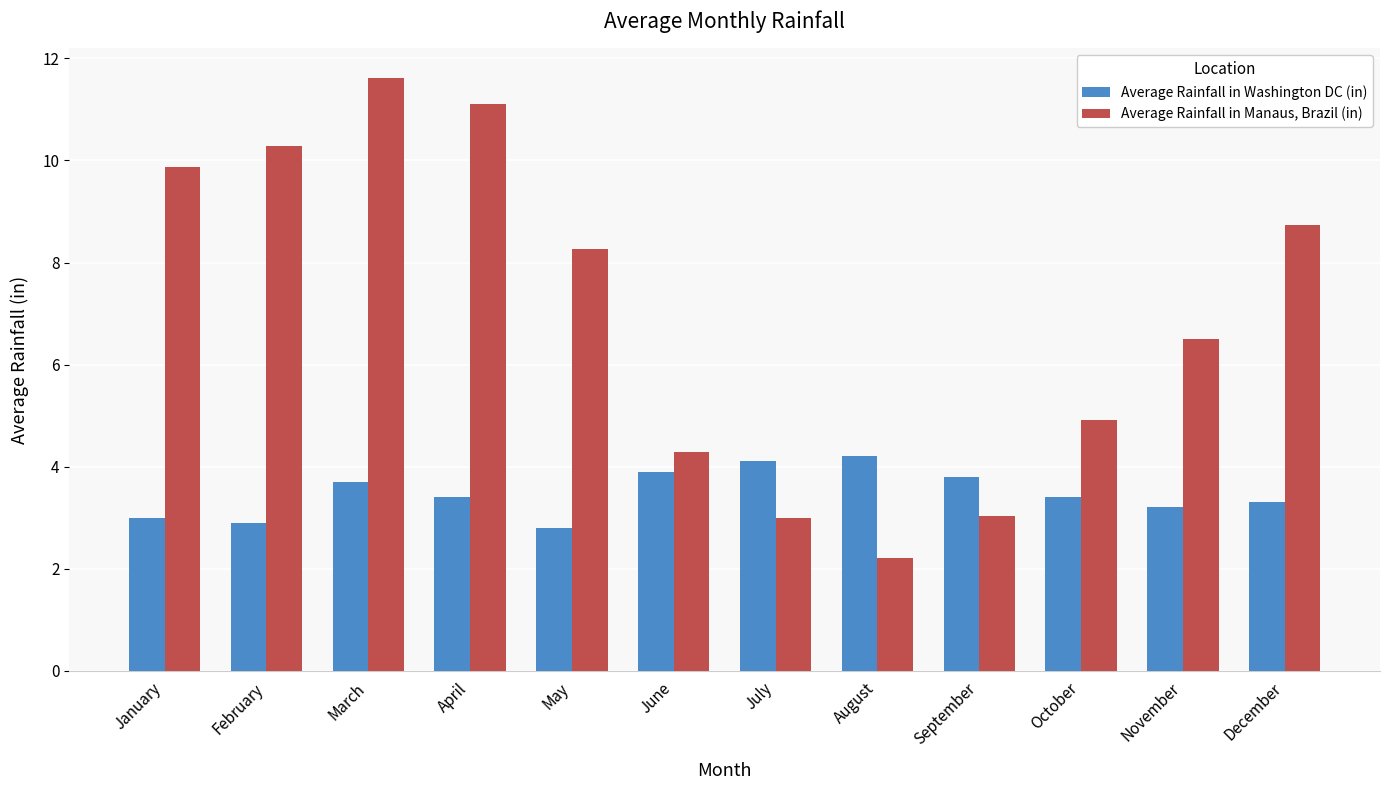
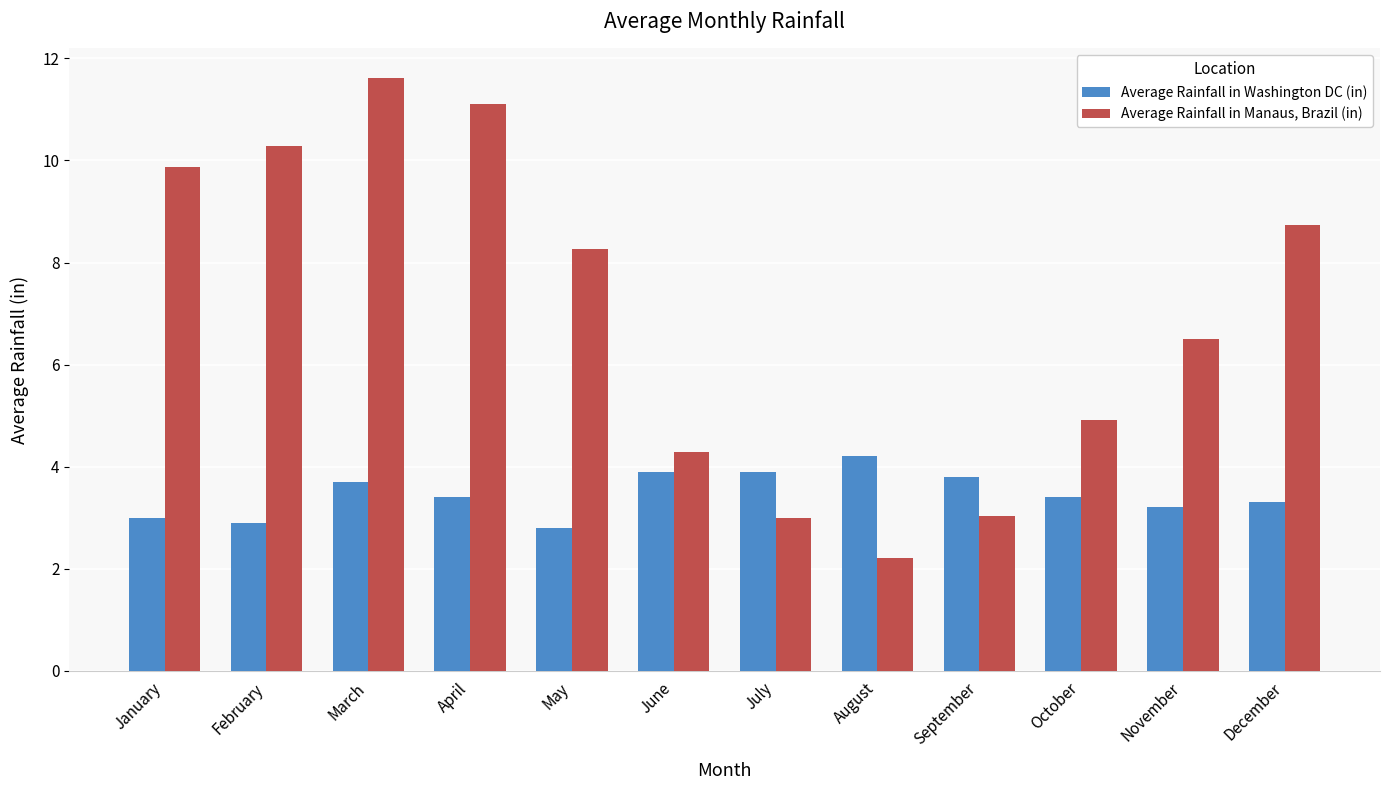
Average Rainfall in Washington DC (in), July: 4.1 -> 3.9
